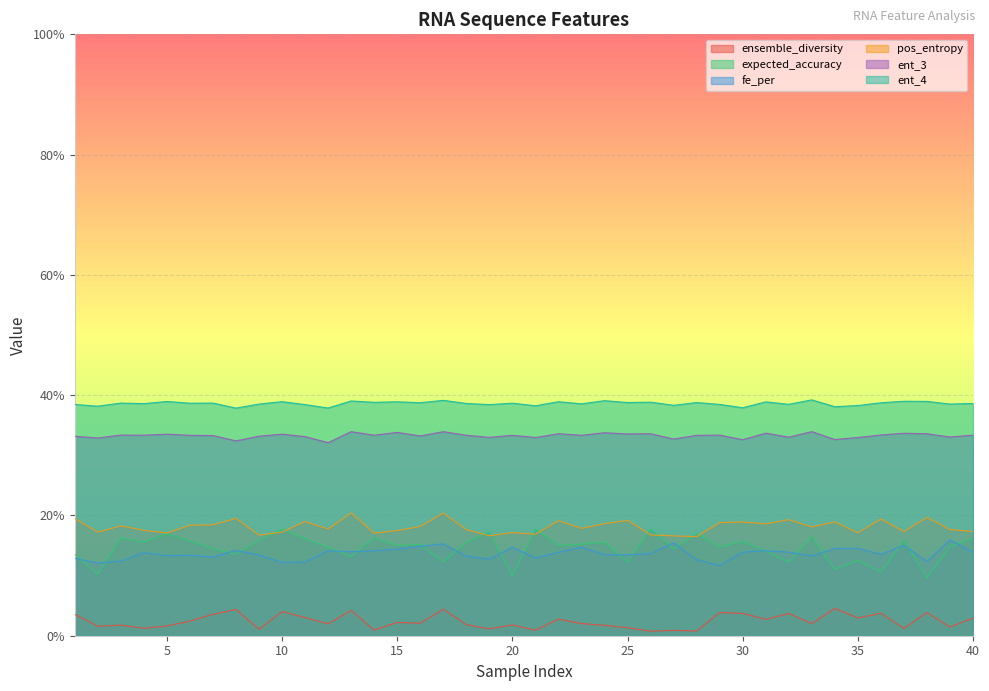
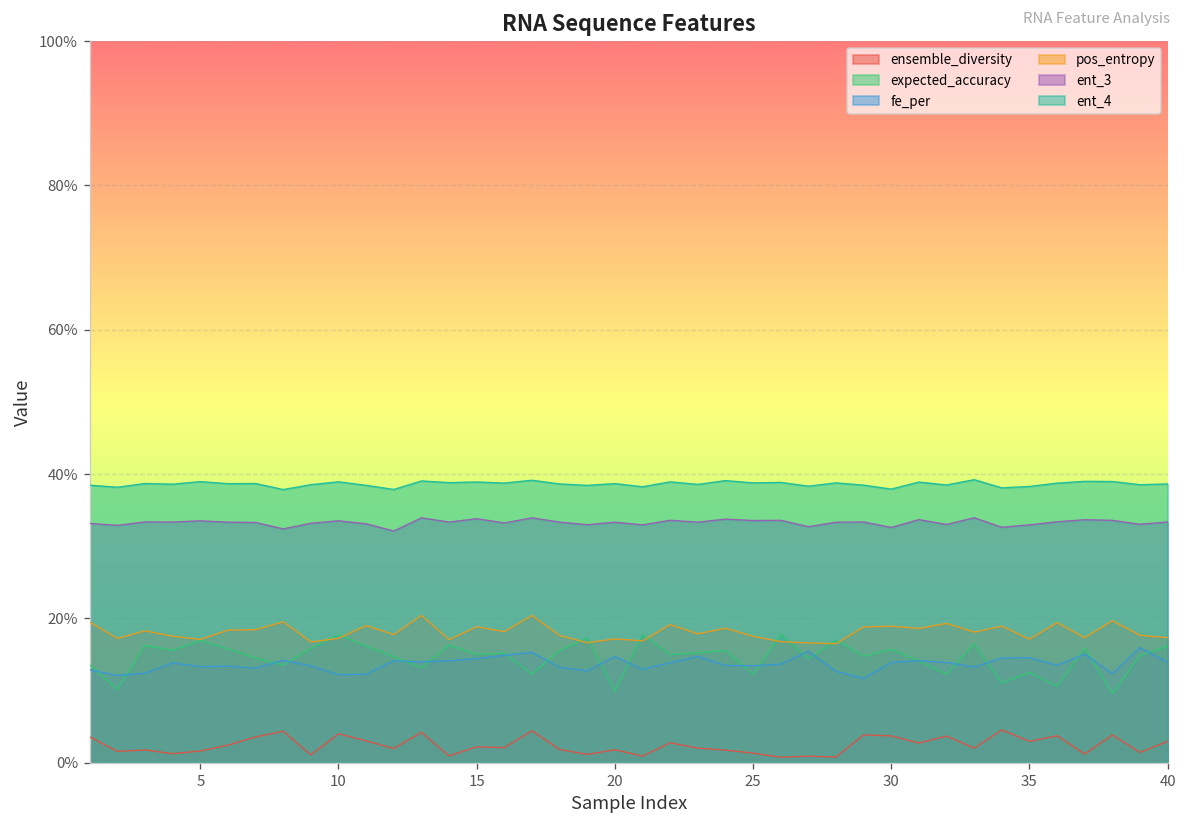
pos_entropy, 15: 17% -> 19%
pos_entropy, 25: 19% -> 18%
